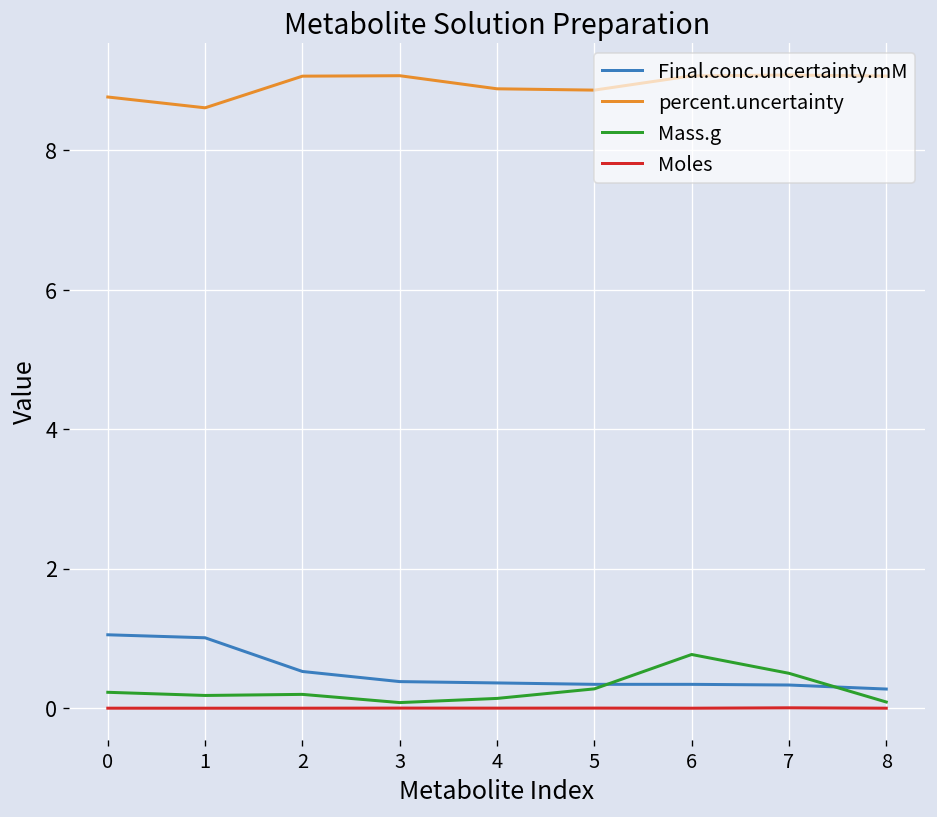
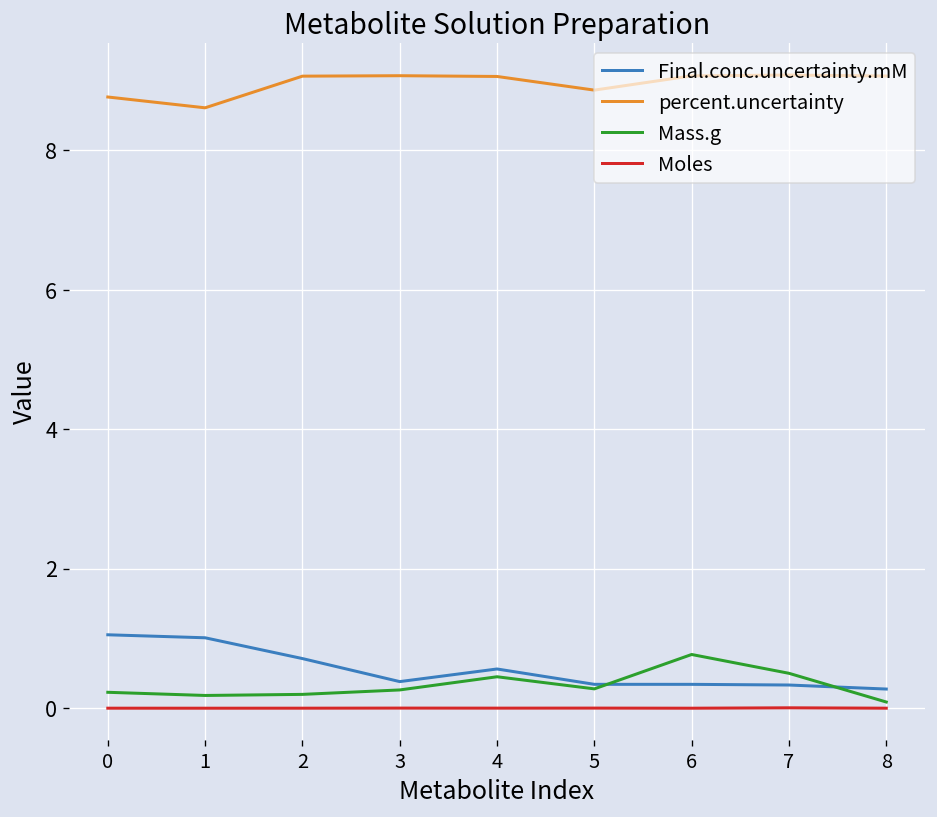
Final.conc.uncertainty.mM, 2: 0.5 -> 0.7
Mass.g, 3: 0.1 -> 0.3
Final.conc.uncertainty.mM, 4: 0.4 -> 0.6
percent.uncertainty, 4: 8.9 -> 9.1
Mass.g, 4: 0.1 -> 0.5
